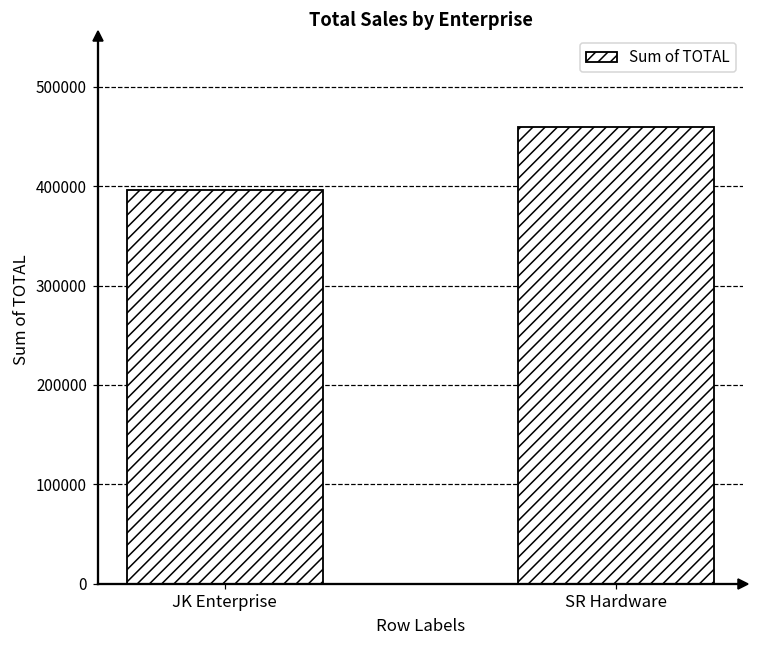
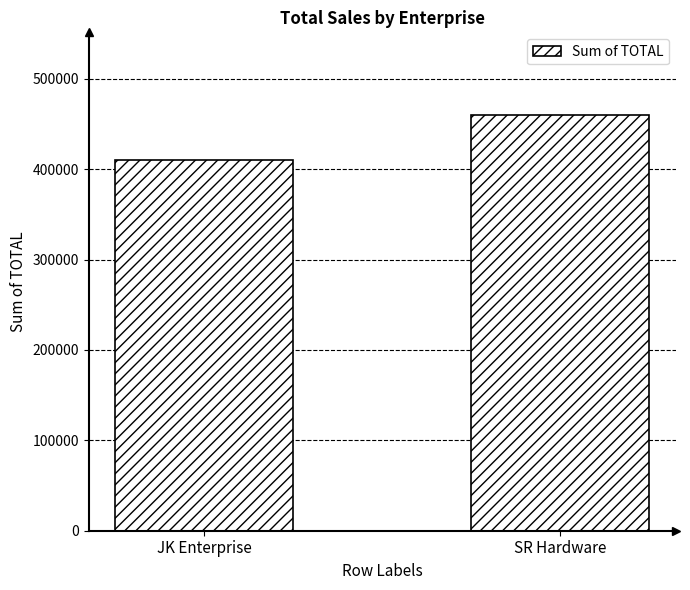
JK Enterprise: 400000 -> 410000
